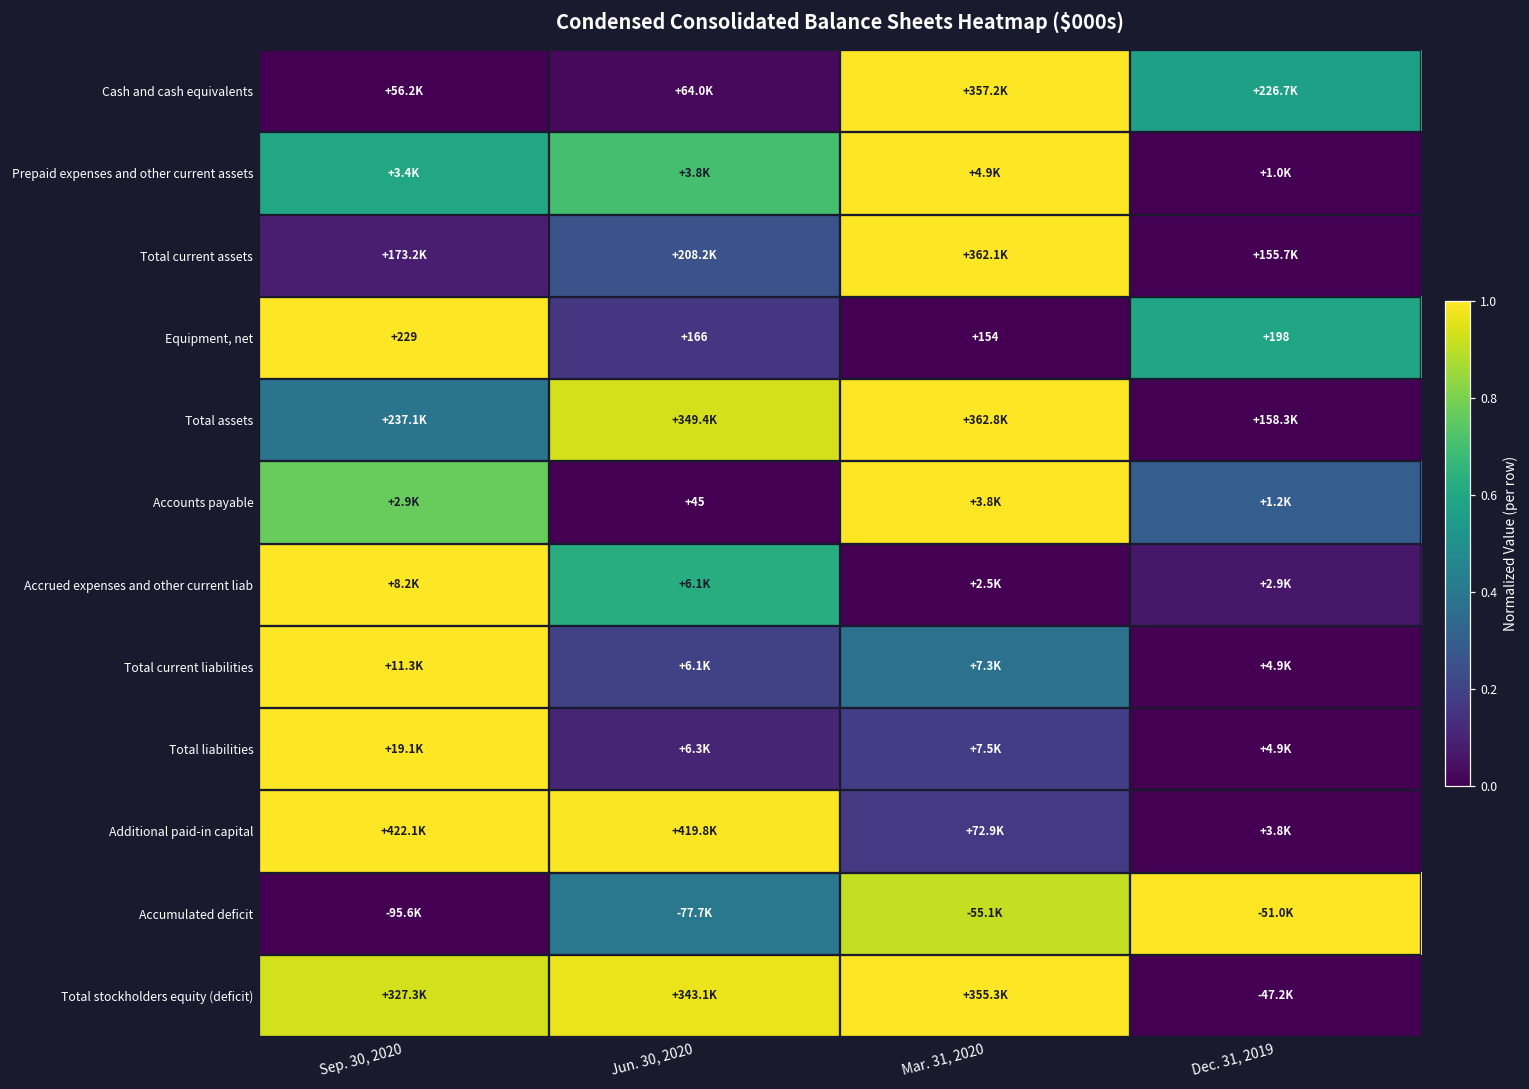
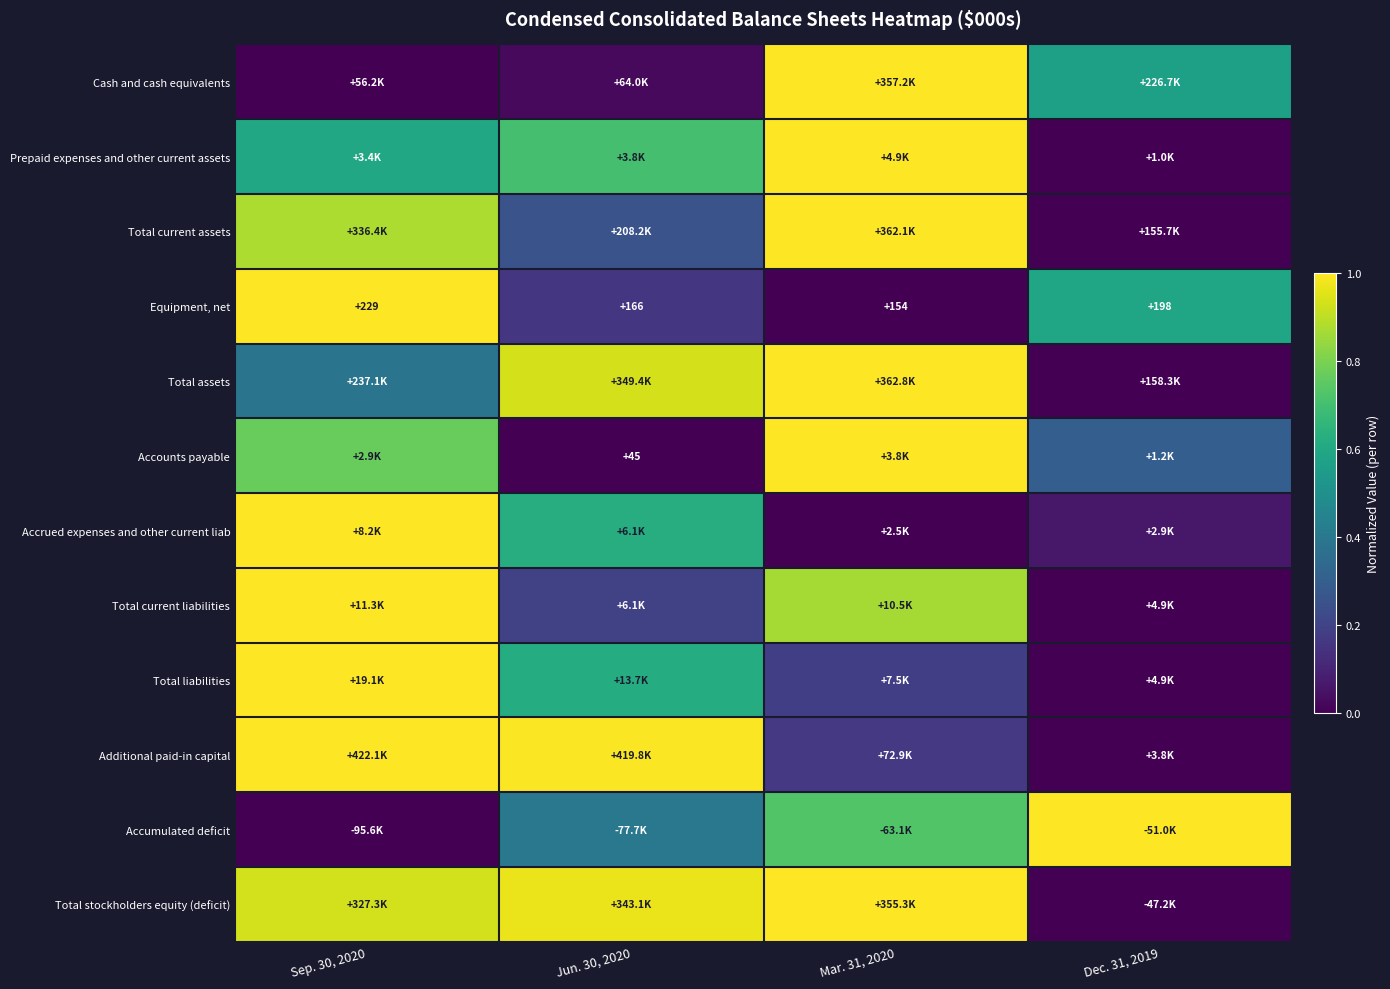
Total current assets, Sep. 30, 2020: +173.2K -> +336.4K
Total current liabilities, Mar. 31, 2020: +7.3K -> +10.5K
Total liabilities, Jun. 30, 2020: +6.3K -> +13.7K
Accumulated deficit, Mar. 31, 2020: -55.1K -> -63.1K
